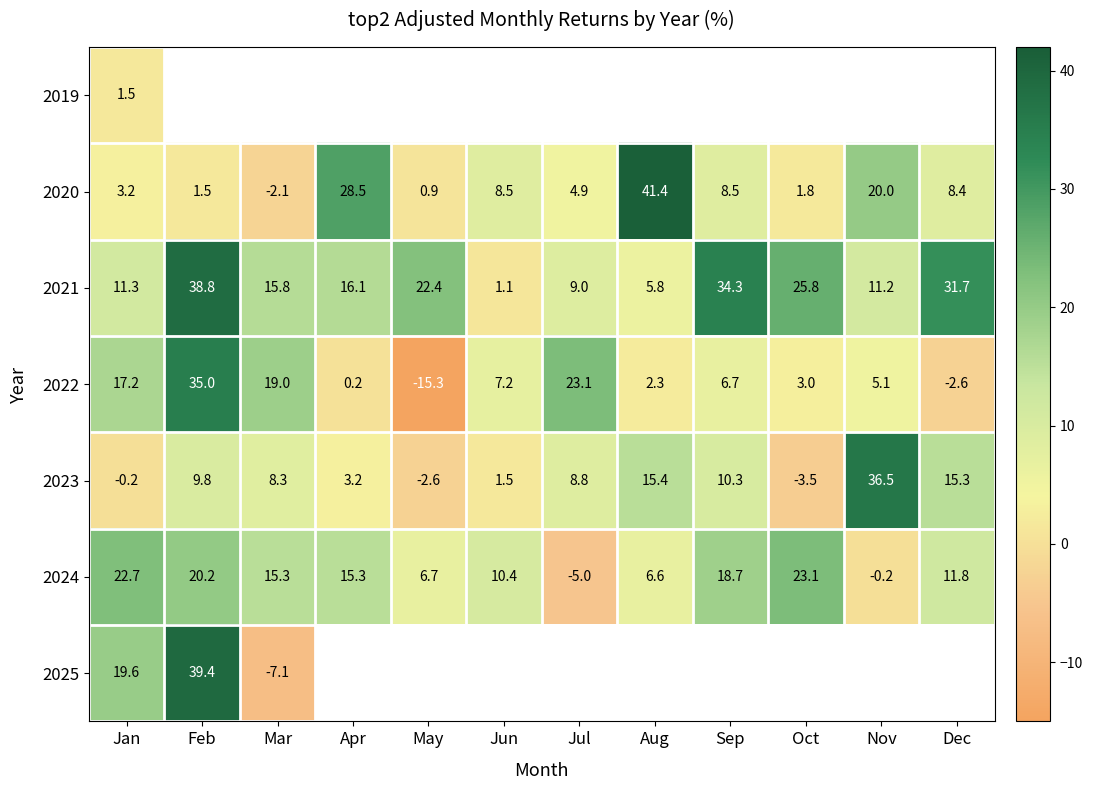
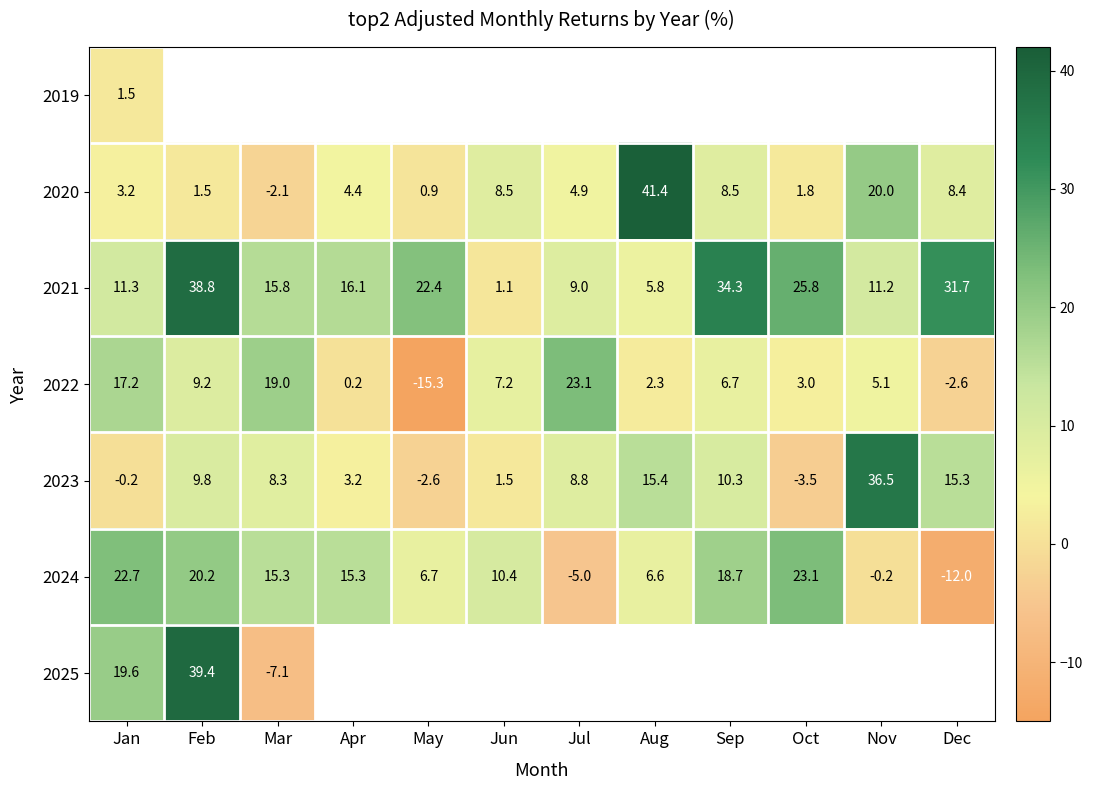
2020, Apr: 28.5 -> 4.4
2022, Feb: 35.0 -> 9.2
2024, Dec: 11.8 -> -12.0
